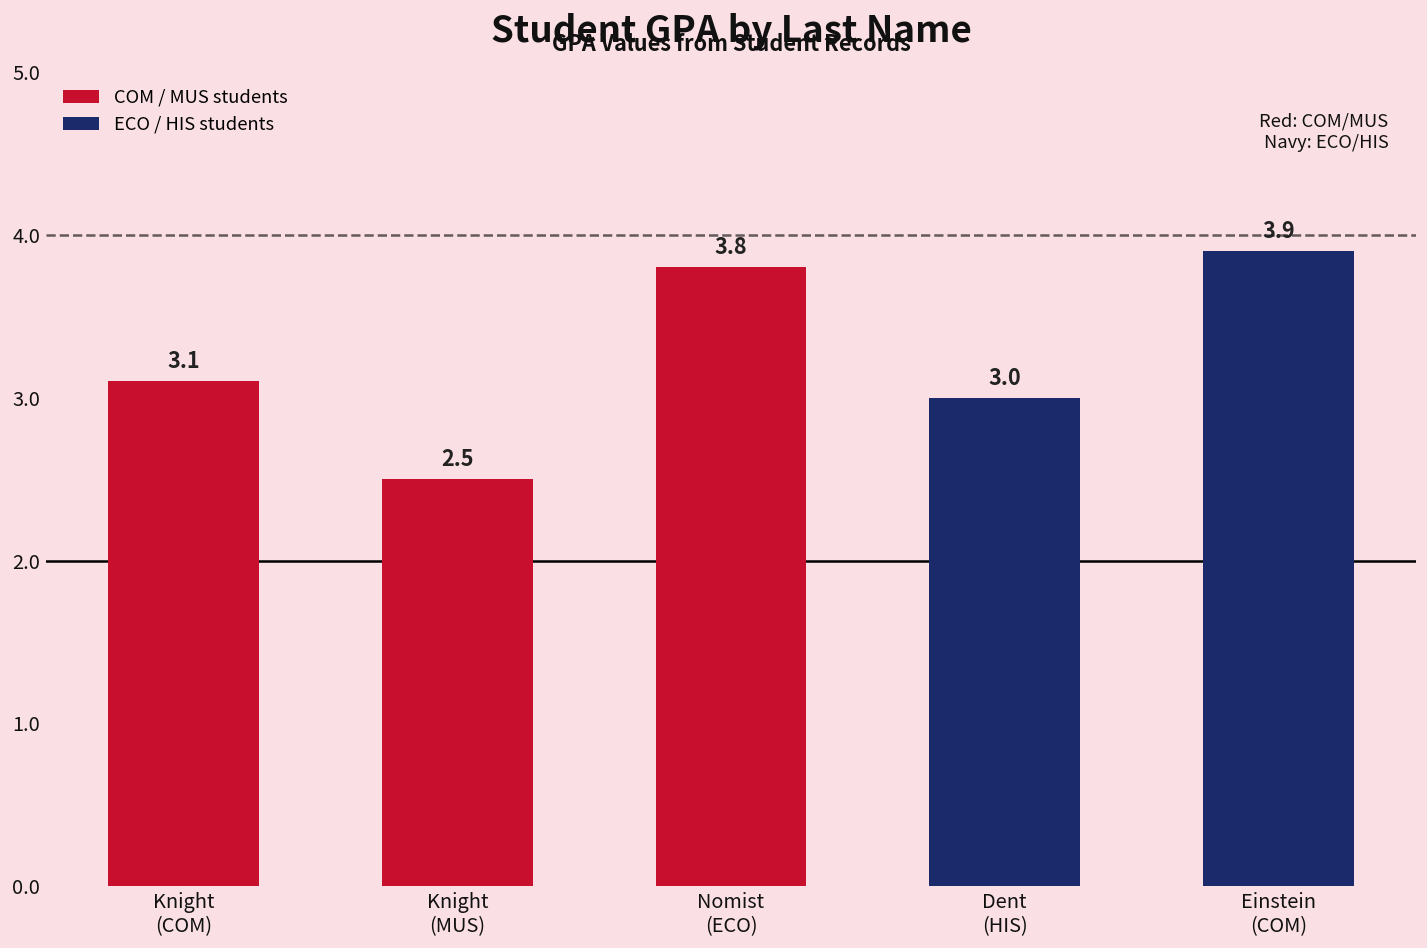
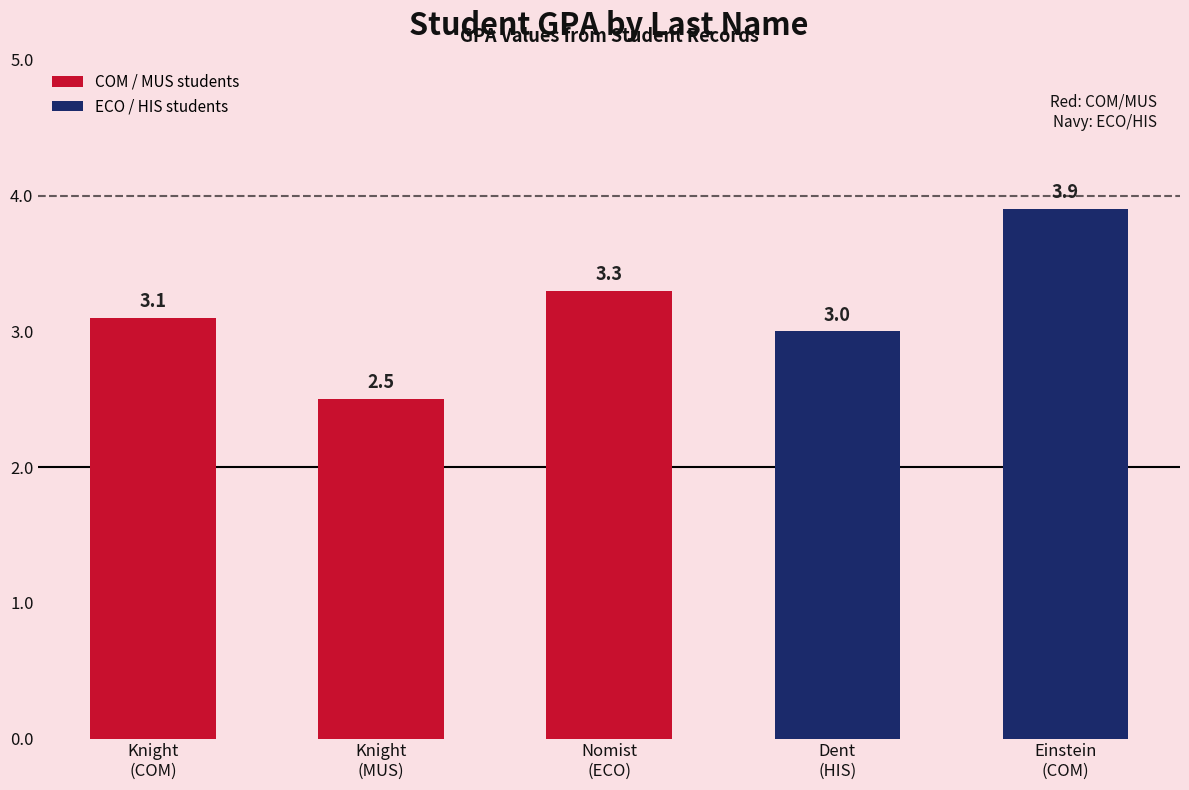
Nomist (ECO): 3.8 -> 3.3
